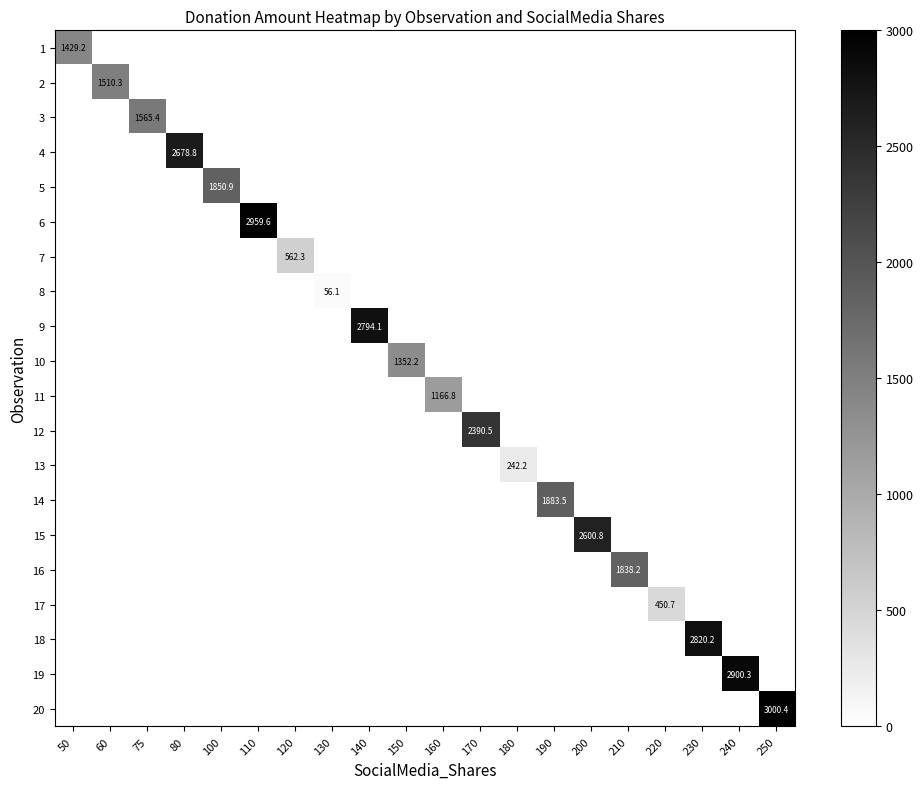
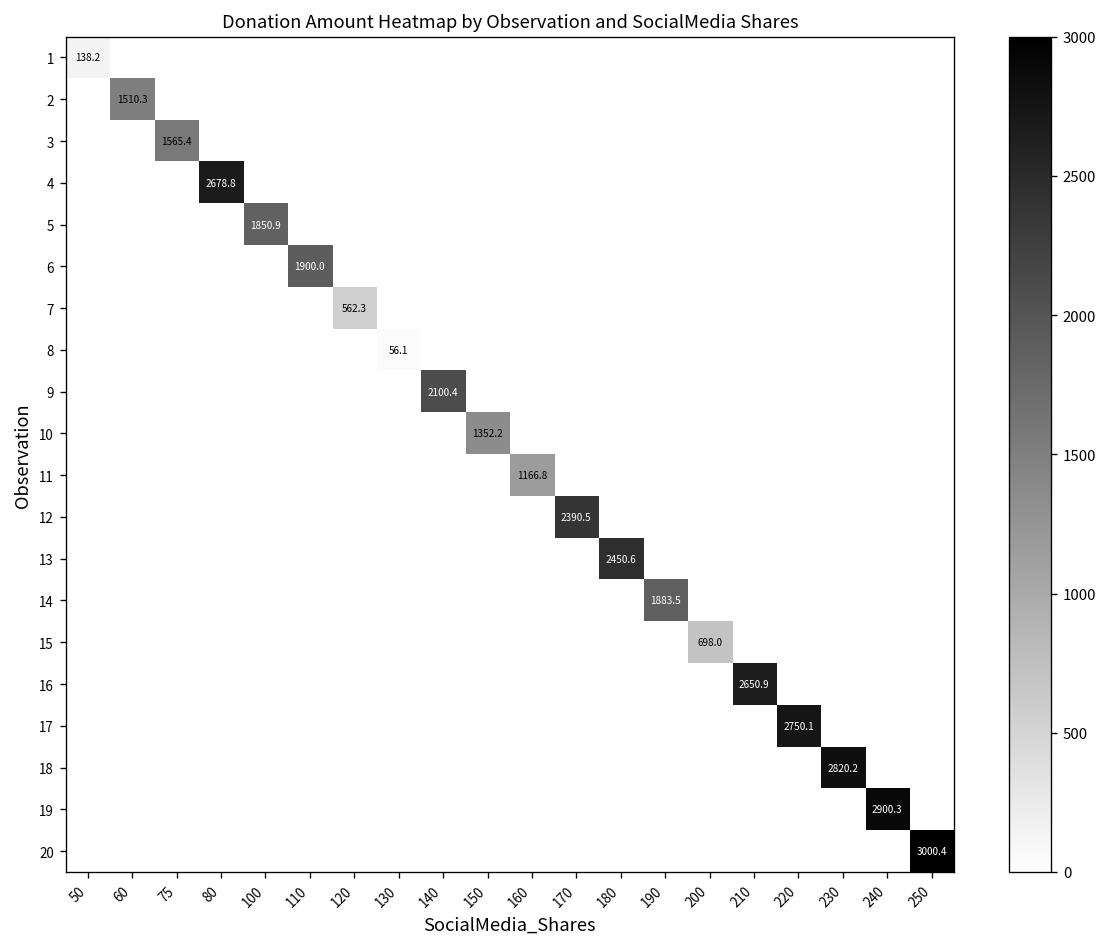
1, 50: 1429.2 -> 138.2
6, 110: 2959.6 -> 1900.0
9, 140: 2794.1 -> 2100.4
13, 180: 242.2 -> 2450.6
15, 200: 2600.8 -> 698.0
16, 210: 1838.2 -> 2650.9
17, 220: 450.7 -> 2750.1
